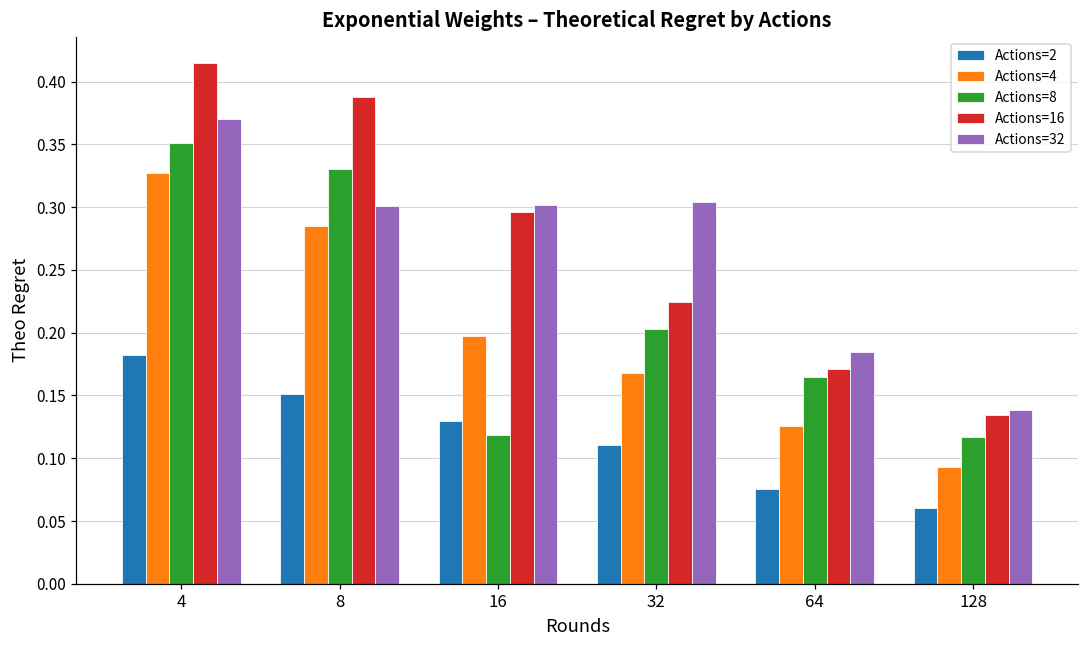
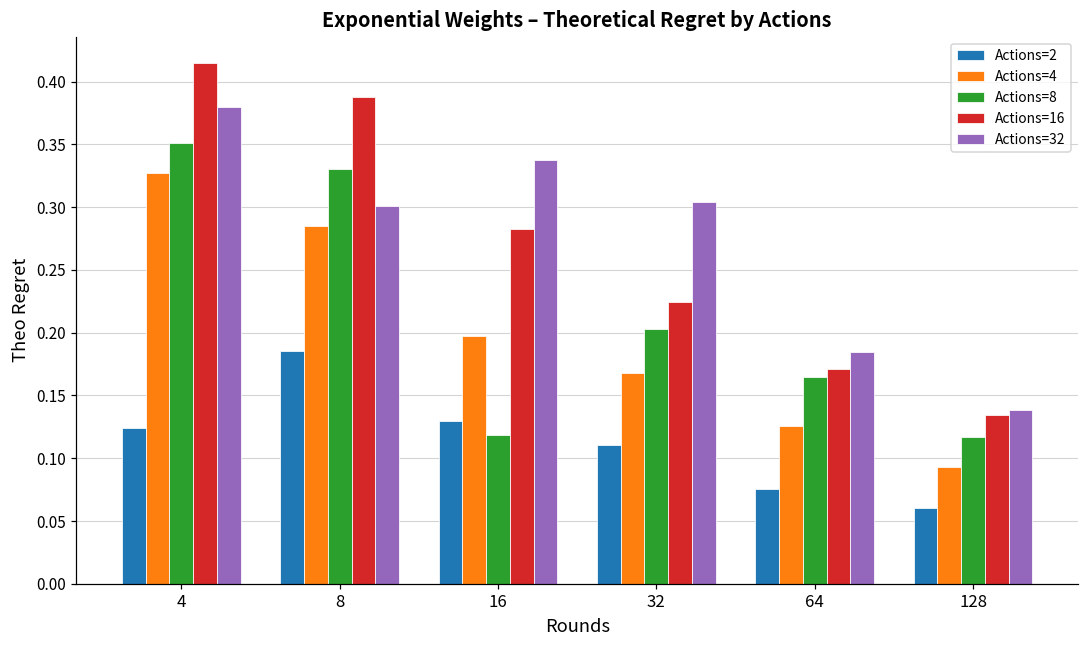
Actions=2, 4: 0.183 -> 0.124
Actions=32, 4: 0.37 -> 0.38
Actions=2, 8: 0.151 -> 0.185
Actions=16, 16: 0.296 -> 0.283
Actions=32, 16: 0.302 -> 0.338
